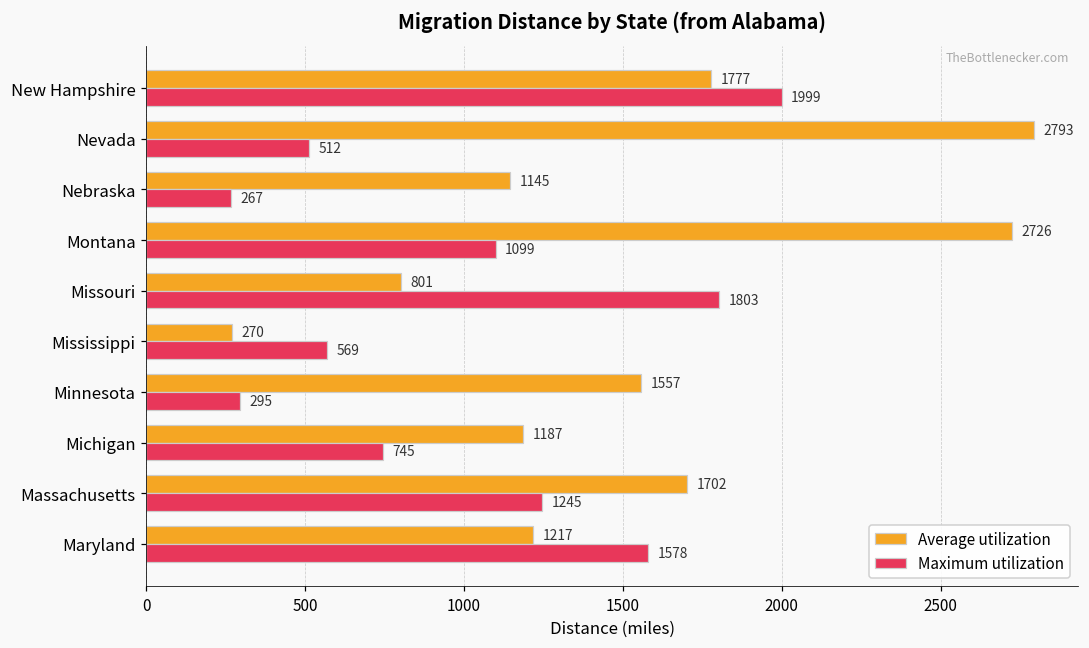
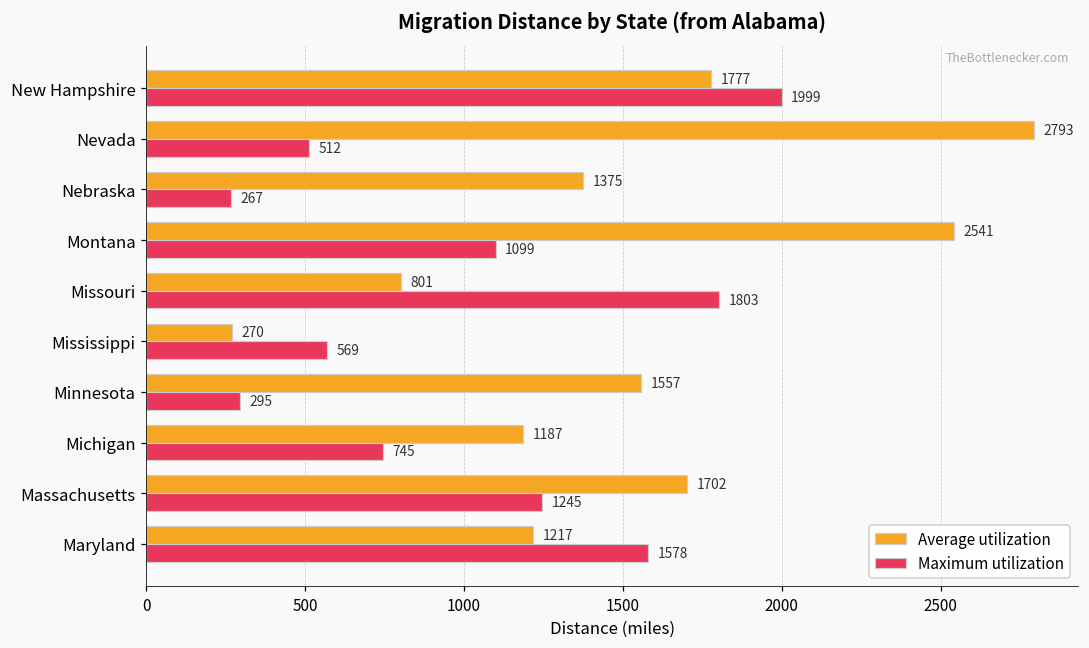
Average utilization, Nebraska: 1145 -> 1375
Average utilization, Montana: 2726 -> 2541
